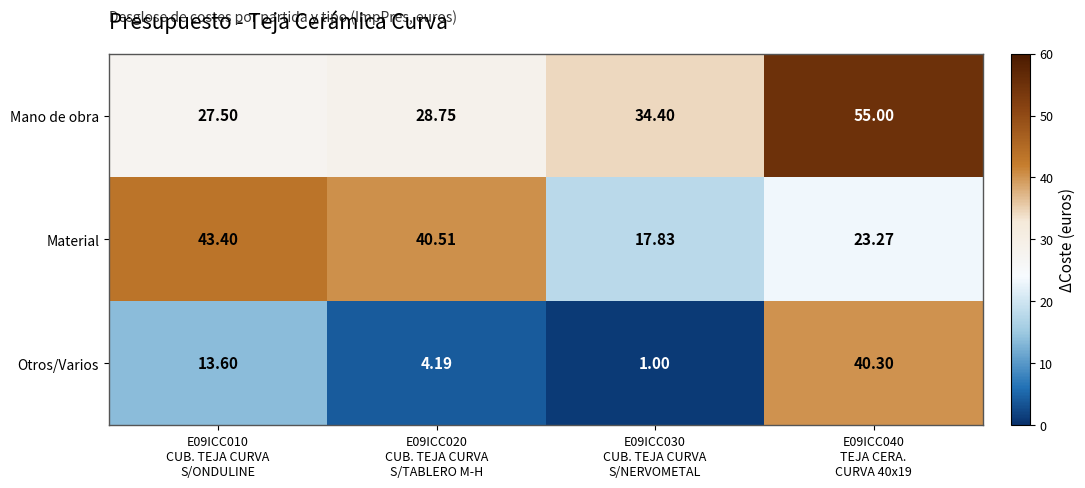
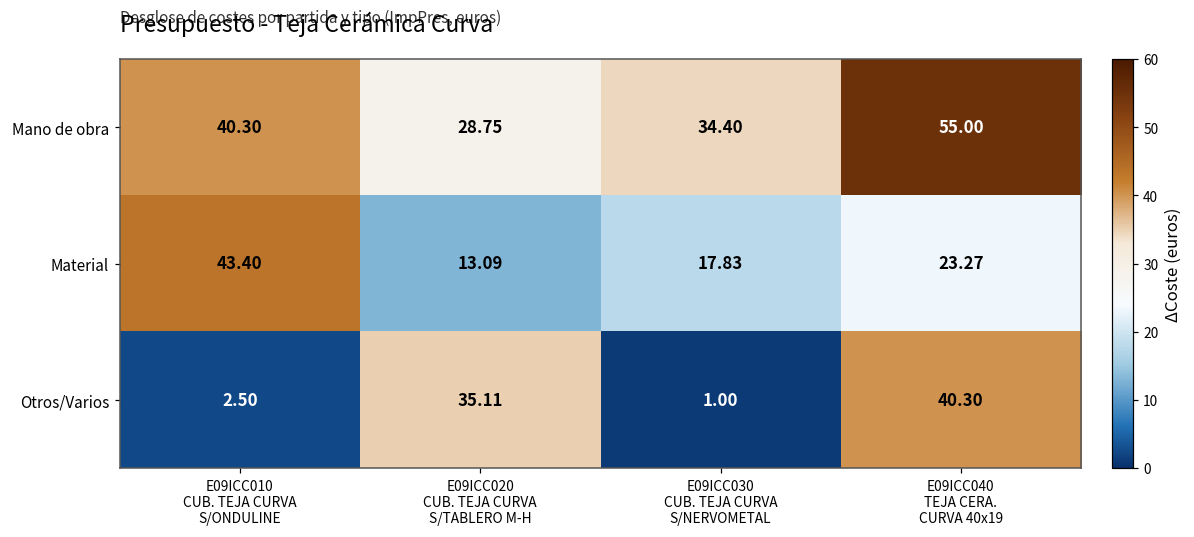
Mano de obra, E09ICC010 CUB. TEJA CURVA S/ONDULINE: 27.50 -> 40.30
Material, E09ICC020 CUB. TEJA CURVA S/TABLERO M-H: 40.51 -> 13.09
Otros/Varios, E09ICC010 CUB. TEJA CURVA S/ONDULINE: 13.60 -> 2.50
Otros/Varios, E09ICC020 CUB. TEJA CURVA S/TABLERO M-H: 4.19 -> 35.11
